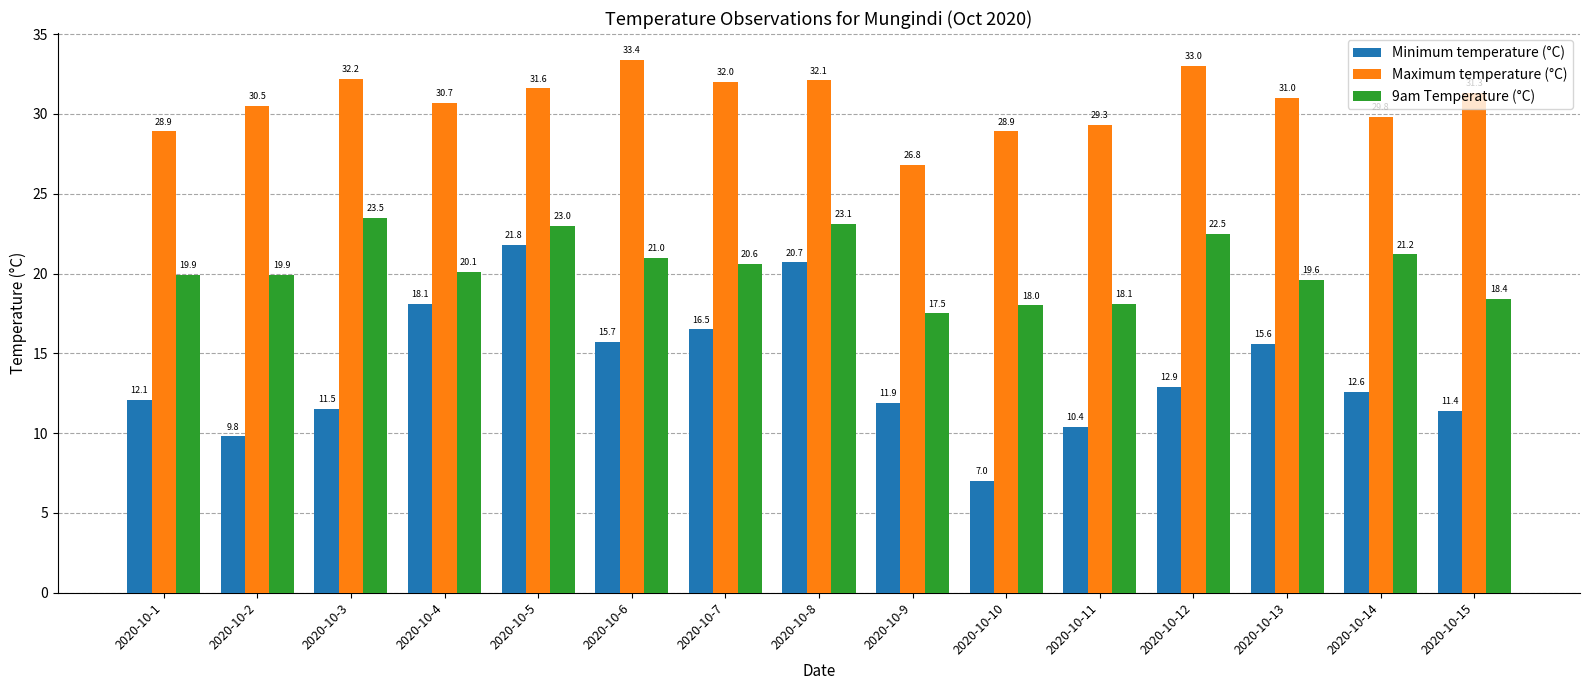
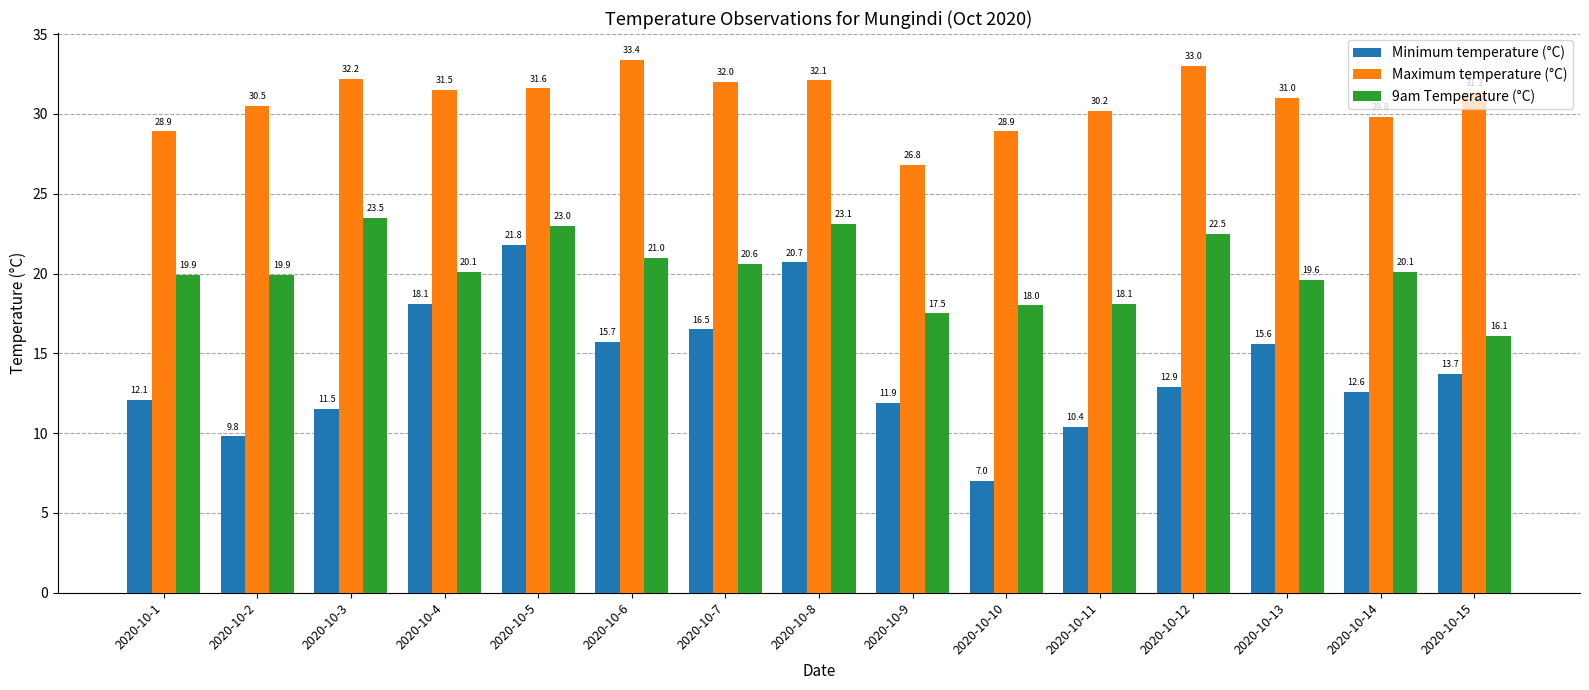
Maximum temperature (°C), 2020-10-4: 30.7 -> 31.5
Maximum temperature (°C), 2020-10-11: 29.3 -> 30.2
9am Temperature (°C), 2020-10-14: 21.2 -> 20.1
Minimum temperature (°C), 2020-10-15: 11.4 -> 13.7
9am Temperature (°C), 2020-10-15: 18.4 -> 16.1
